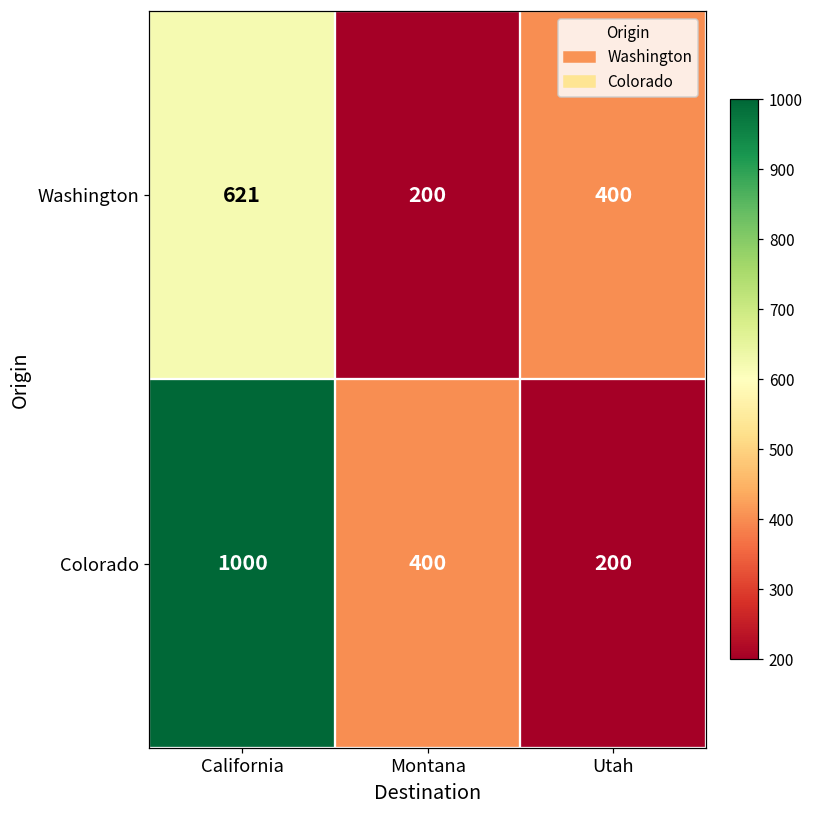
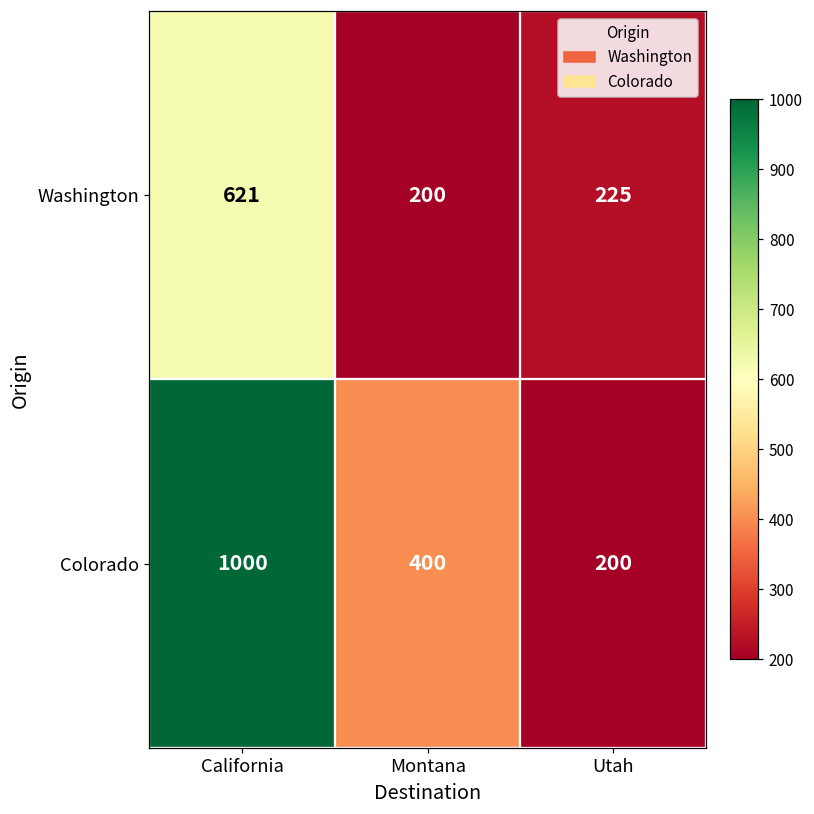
Washington, Utah: 400 -> 225
